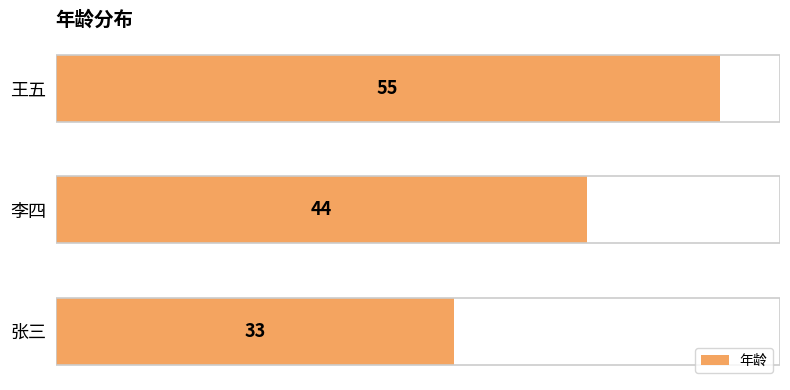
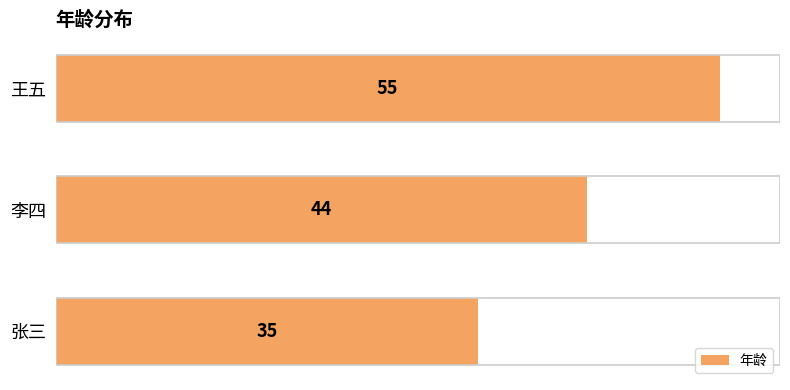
张三: 33 -> 35
